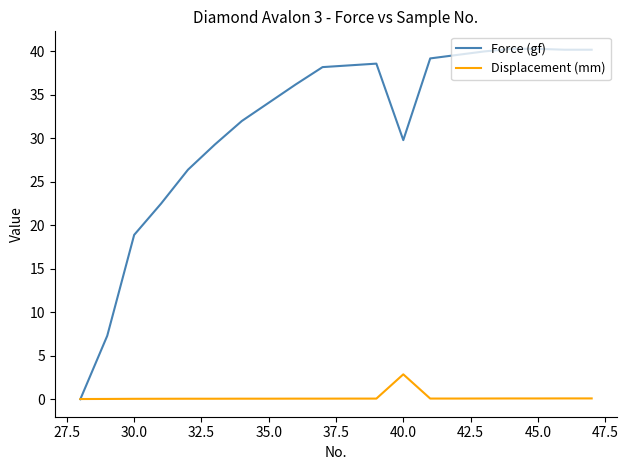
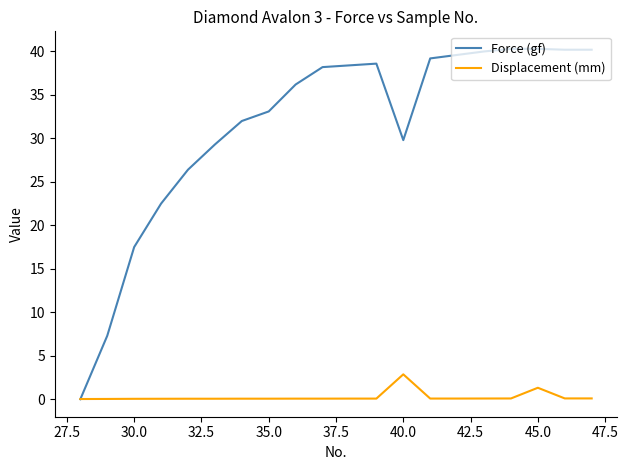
Force (gf), 30.0: 19 -> 18
Force (gf), 35.0: 34 -> 33
Displacement (mm), 45.0: 0 -> 1
